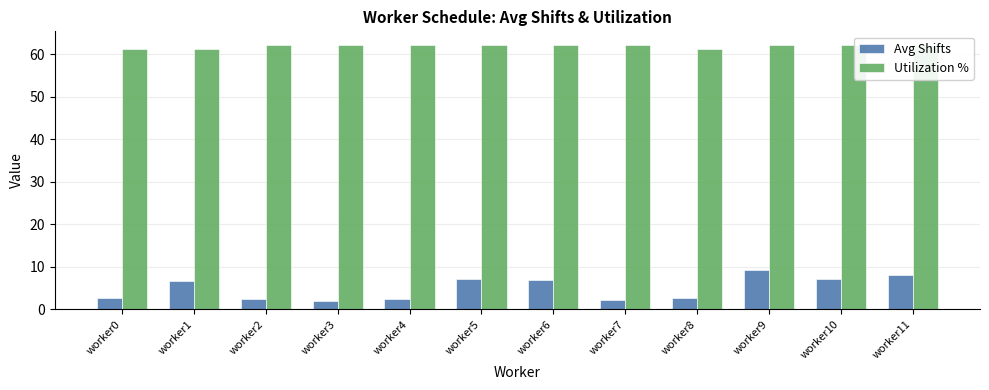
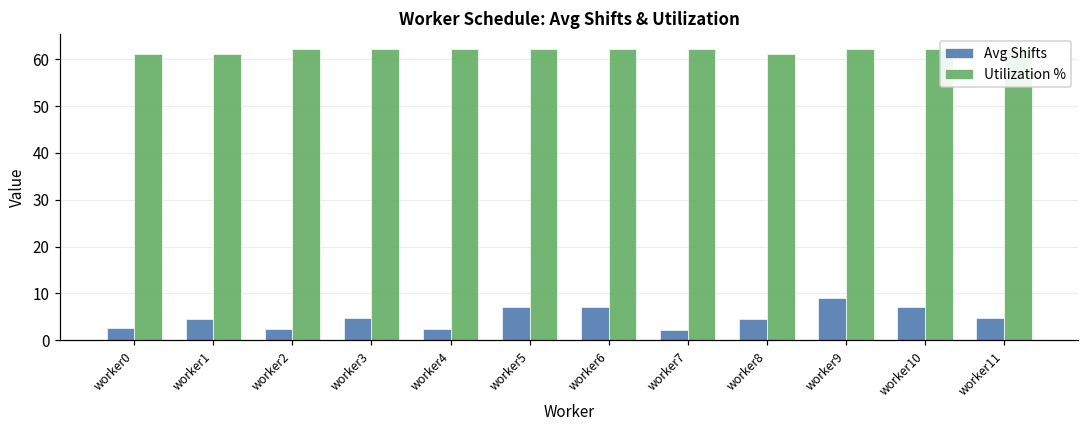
Avg Shifts, worker1: 7 -> 5
Avg Shifts, worker3: 2 -> 5
Avg Shifts, worker8: 3 -> 5
Avg Shifts, worker11: 8 -> 5
